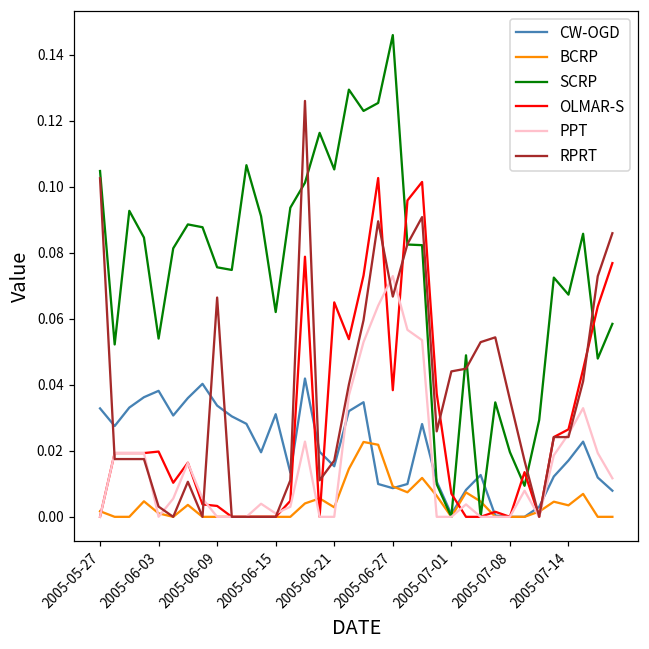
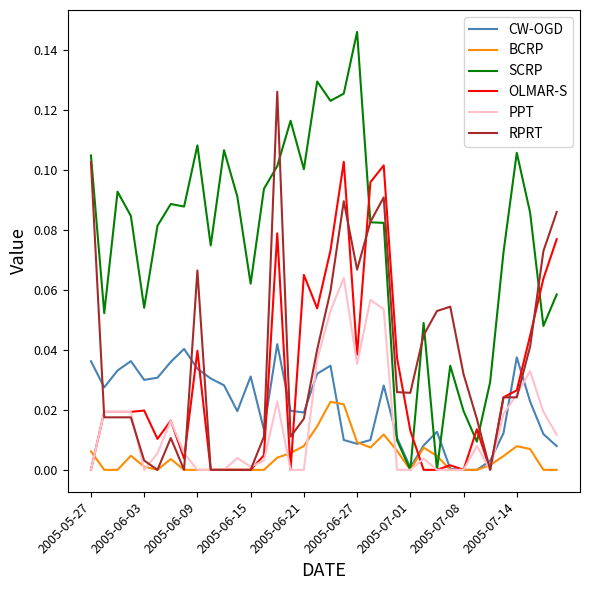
CW-OGD, 2005-05-27: 0.033 -> 0.036
BCRP, 2005-05-27: 0.002 -> 0.006
CW-OGD, 2005-06-03: 0.038 -> 0.030
SCRP, 2005-06-09: 0.076 -> 0.108
OLMAR-S, 2005-06-09: 0.003 -> 0.040
CW-OGD, 2005-06-21: 0.015 -> 0.019
BCRP, 2005-06-21: 0.003 -> 0.008
SCRP, 2005-06-21: 0.105 -> 0.100
PPT, 2005-06-27: 0.073 -> 0.035
OLMAR-S, 2005-07-01: 0.007 -> 0.013
RPRT, 2005-07-01: 0.044 -> 0.026
RPRT, 2005-07-08: 0.036 -> 0.032
CW-OGD, 2005-07-14: 0.017 -> 0.038
BCRP, 2005-07-14: 0.003 -> 0.008
SCRP, 2005-07-14: 0.067 -> 0.106
